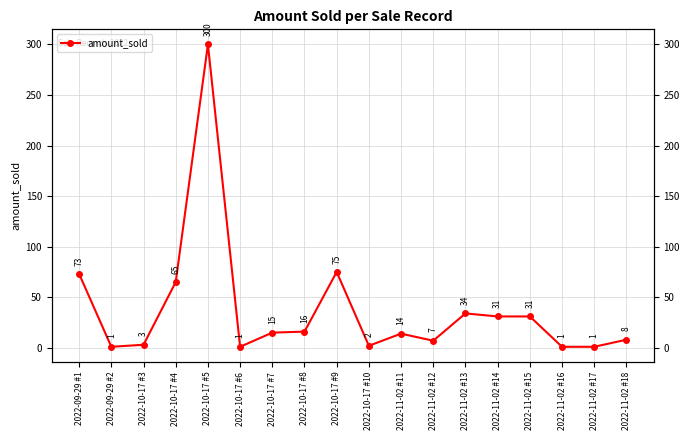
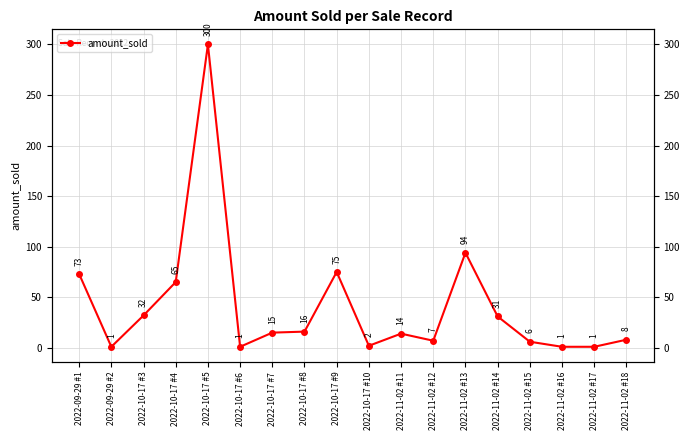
2022-10-17 #3: 3 -> 32
2022-11-02 #13: 34 -> 94
2022-11-02 #15: 31 -> 6
